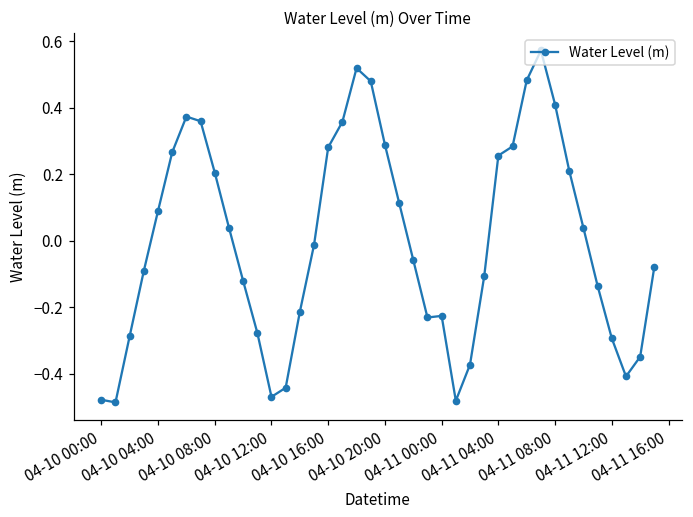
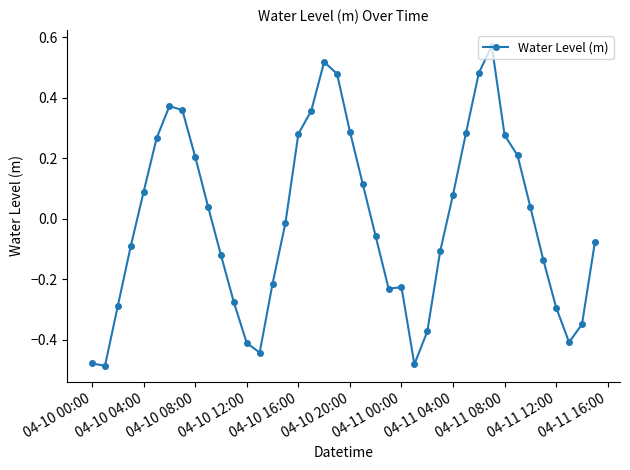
04-10 12:00: -0.47 -> -0.41
04-11 04:00: 0.26 -> 0.08
04-11 08:00: 0.41 -> 0.28
